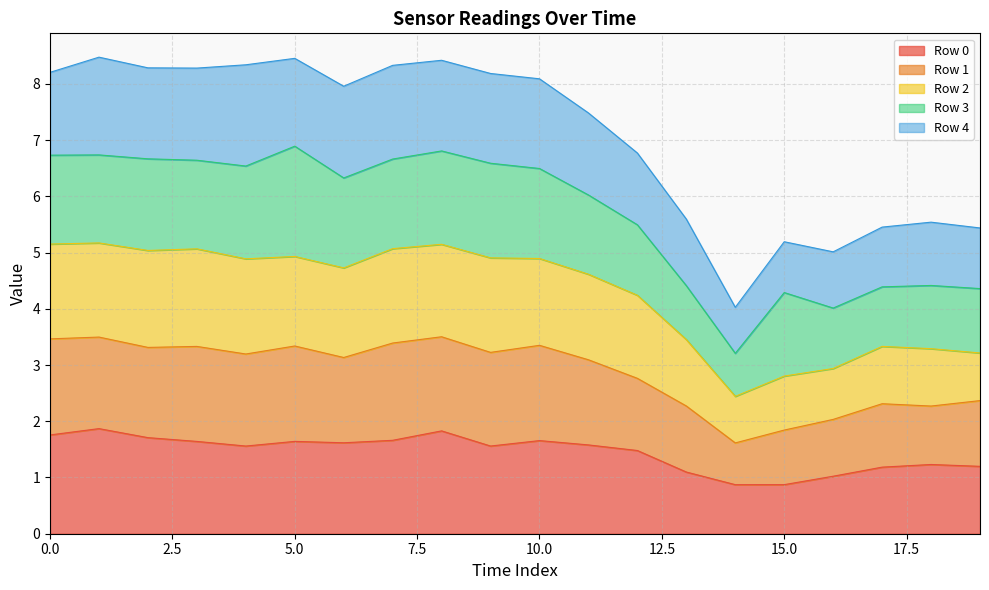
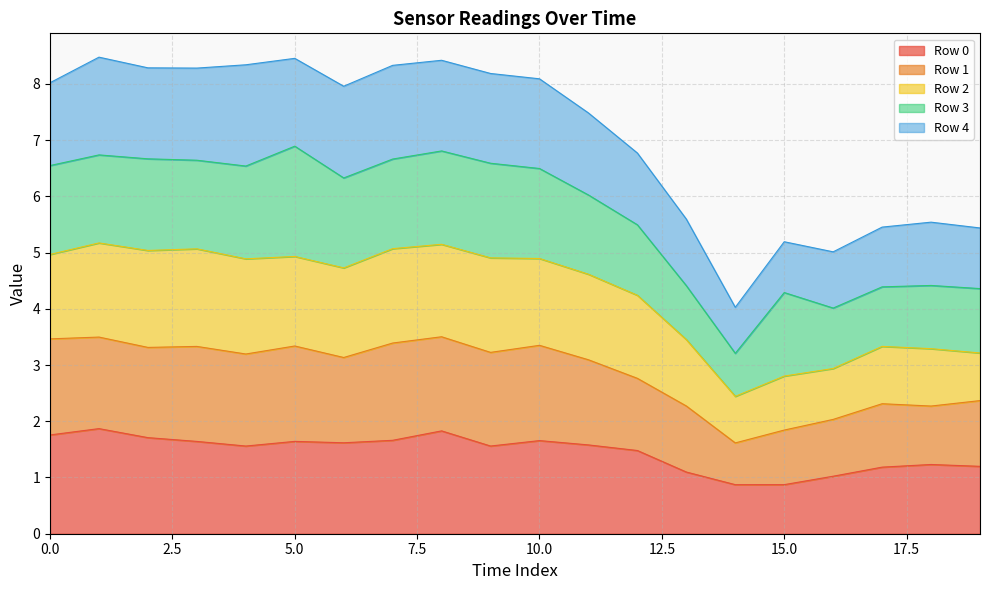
Row 2, 0.0: 1.7 -> 1.5
